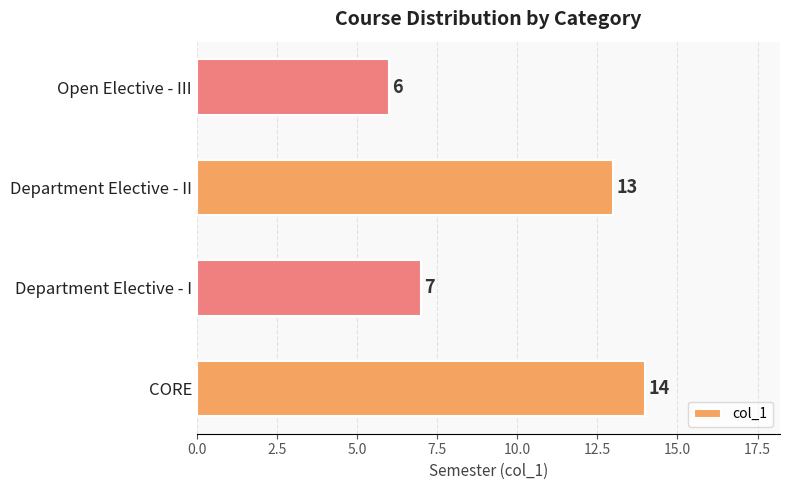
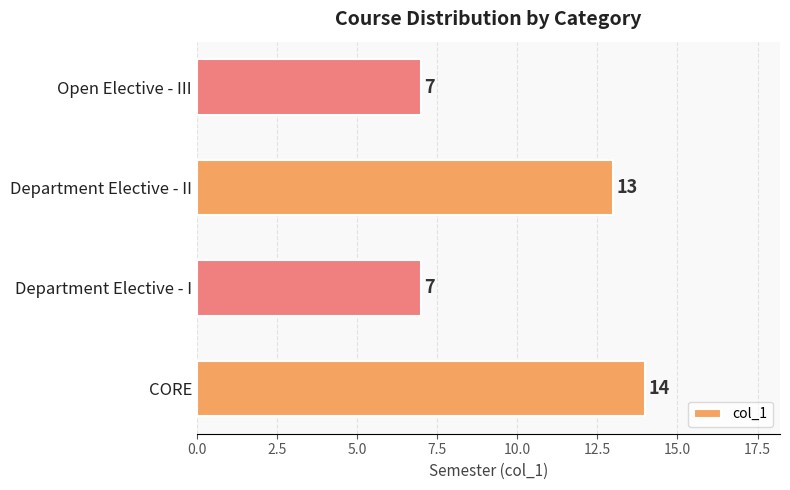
Open Elective - III: 6 -> 7
